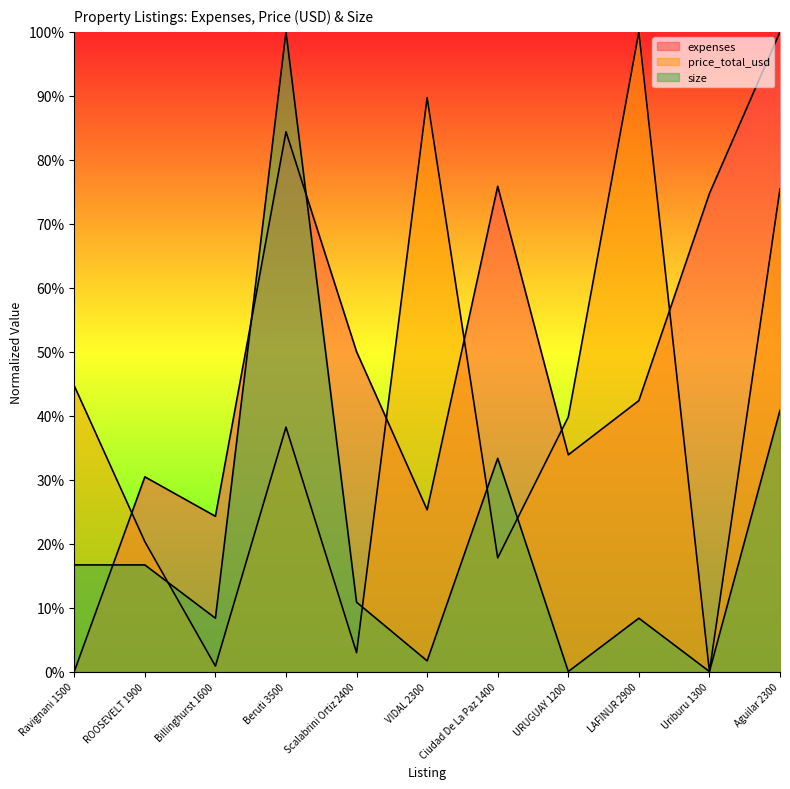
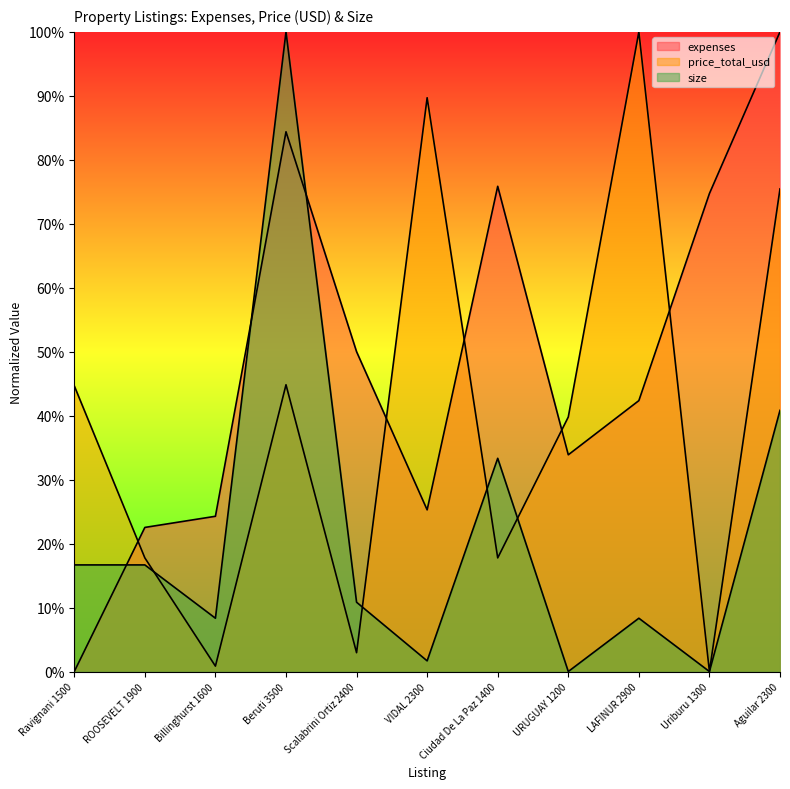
expenses, ROOSEVELT 1900: 30% -> 23%
price_total_usd, ROOSEVELT 1900: 20% -> 18%
price_total_usd, Beruti 3500: 38% -> 45%
